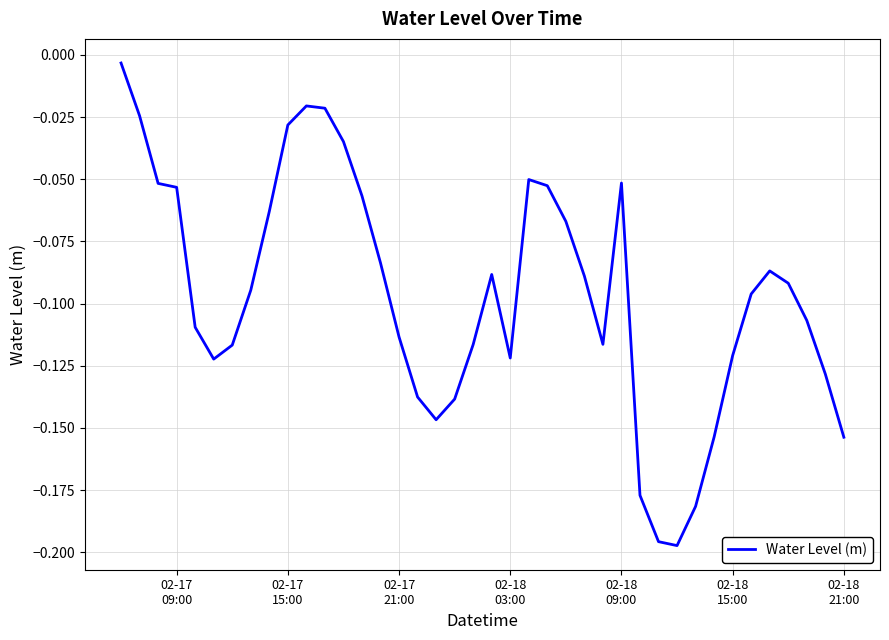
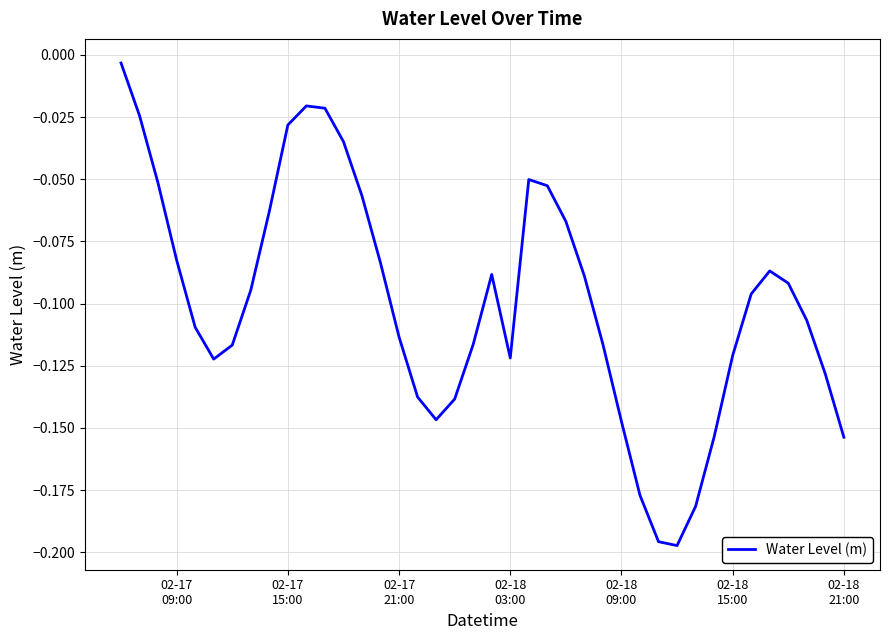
02-17 09:00: -0.053 -> -0.083
02-18 09:00: -0.052 -> -0.147
